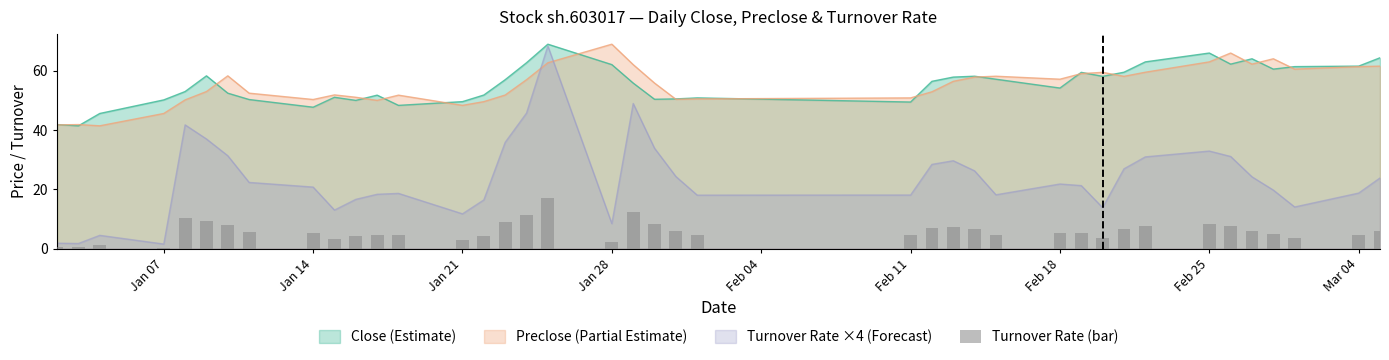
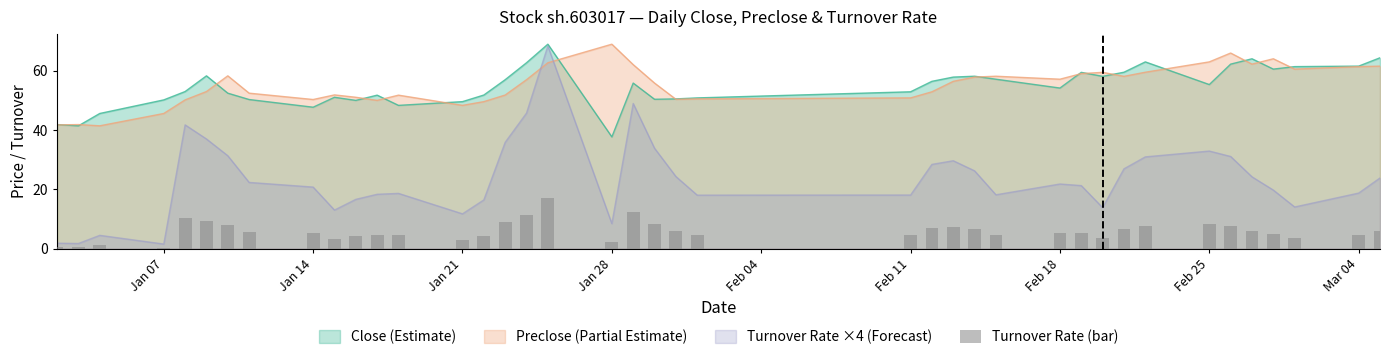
Close (Estimate), Jan 28: 62 -> 38
Close (Estimate), Feb 11: 49 -> 53
Close (Estimate), Feb 25: 66 -> 55
